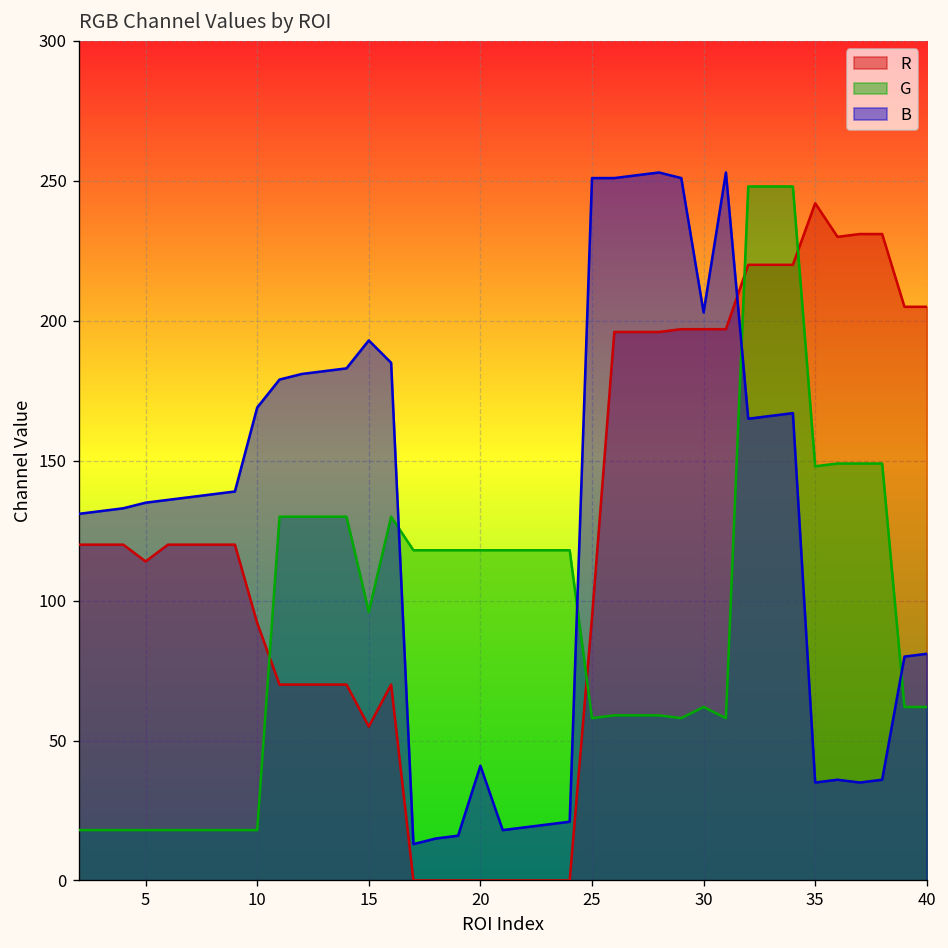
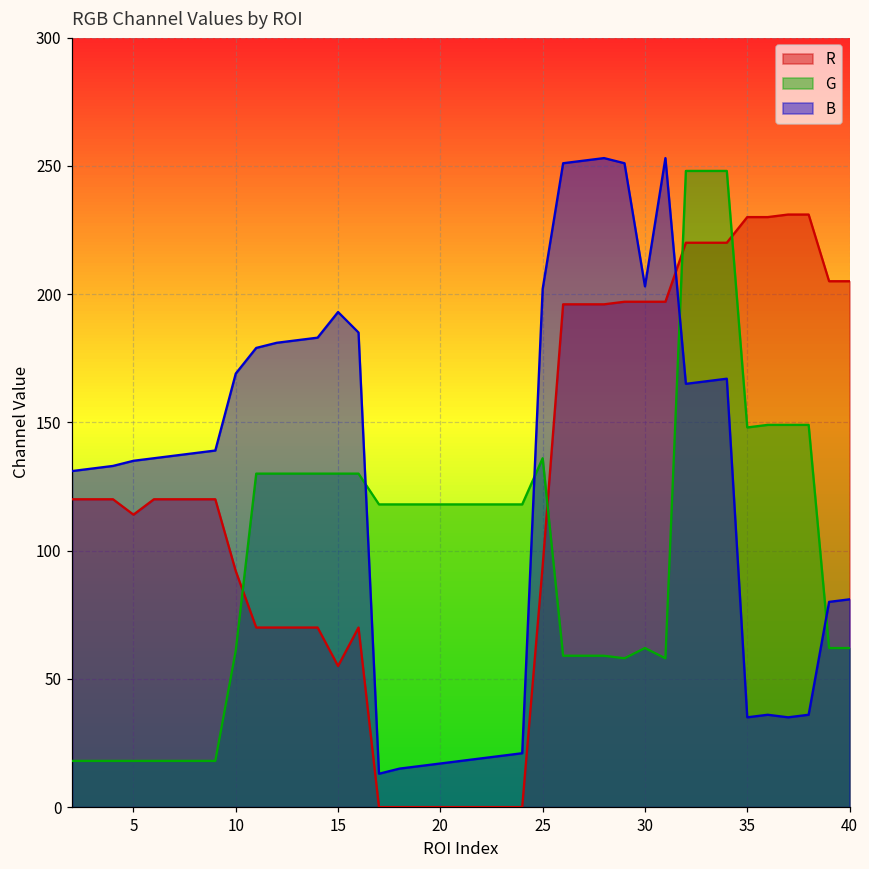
G, 10: 18 -> 61
G, 15: 96 -> 130
B, 20: 41 -> 17
G, 25: 58 -> 136
B, 25: 251 -> 202
R, 35: 242 -> 230
